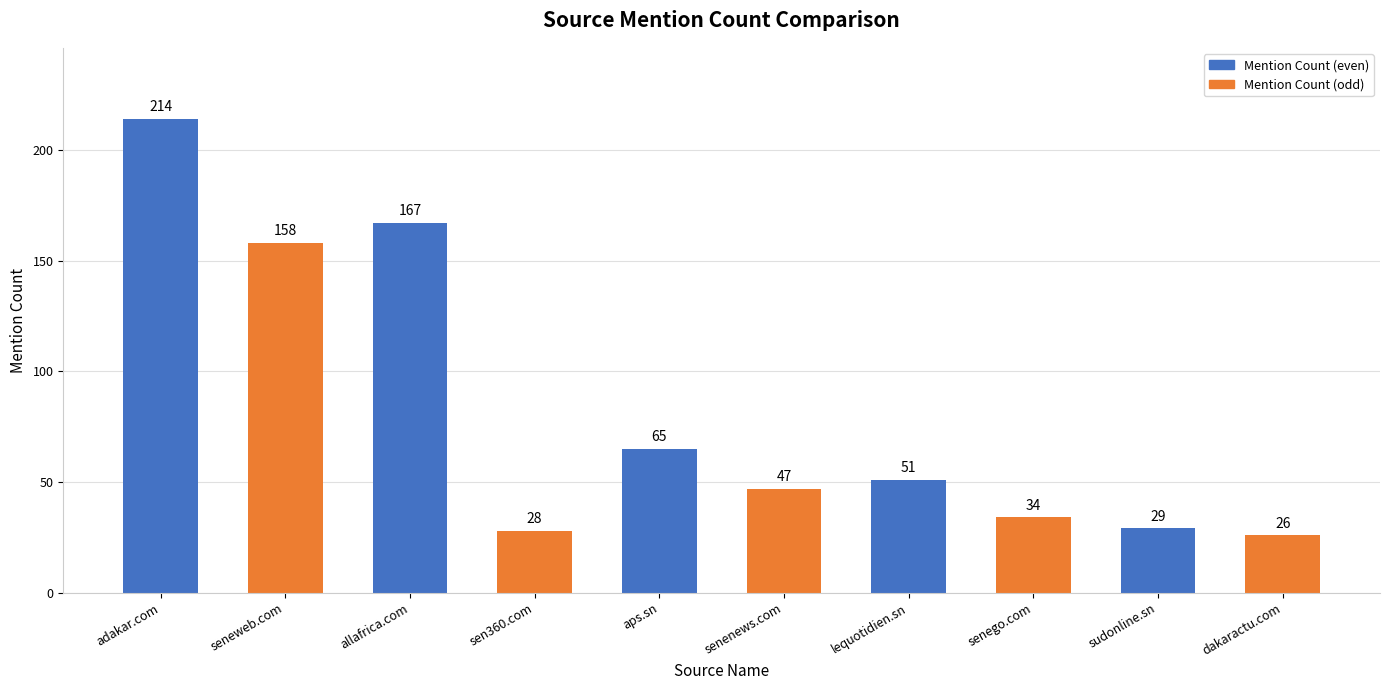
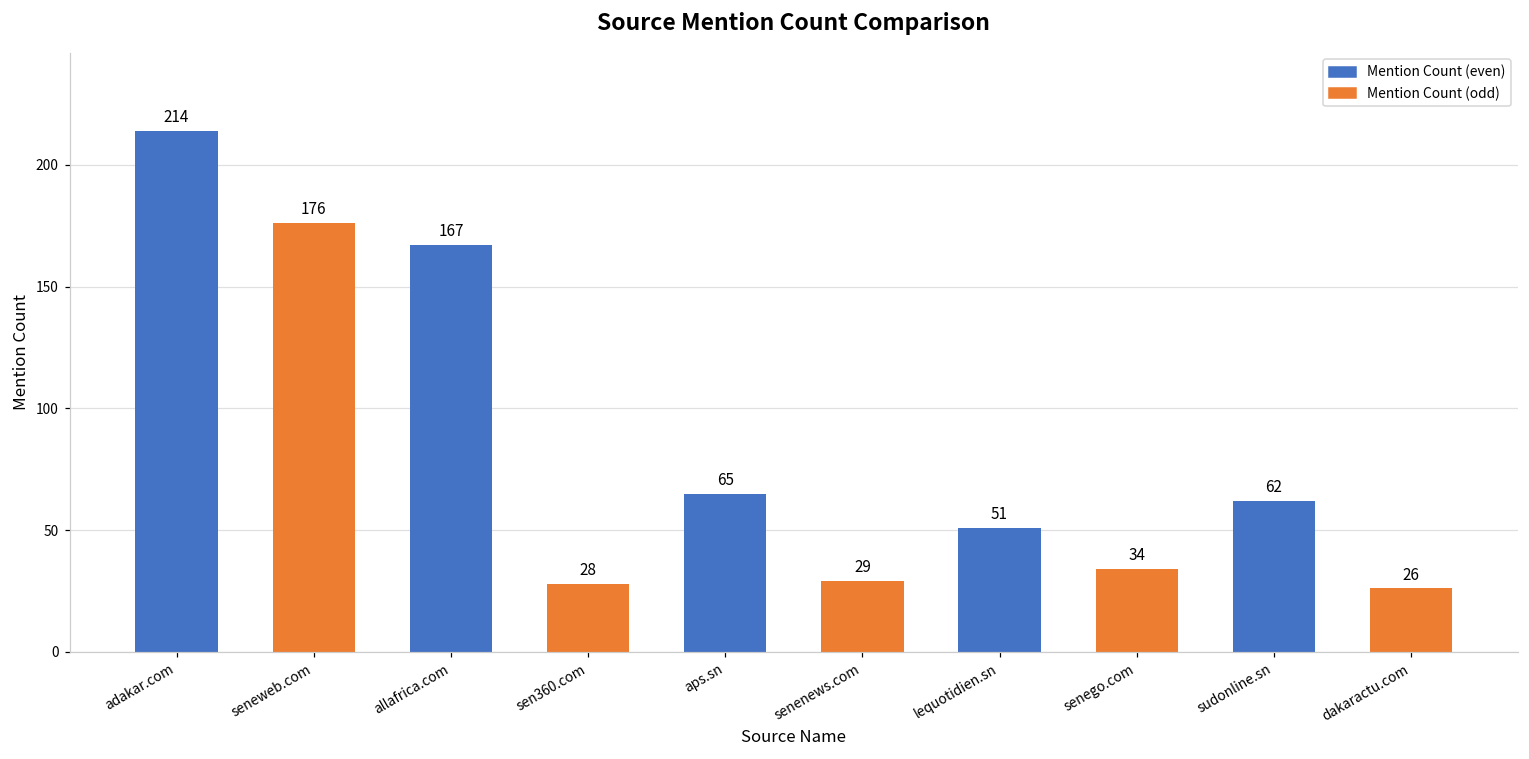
seneweb.com: 158 -> 176
senenews.com: 47 -> 29
sudonline.sn: 29 -> 62
